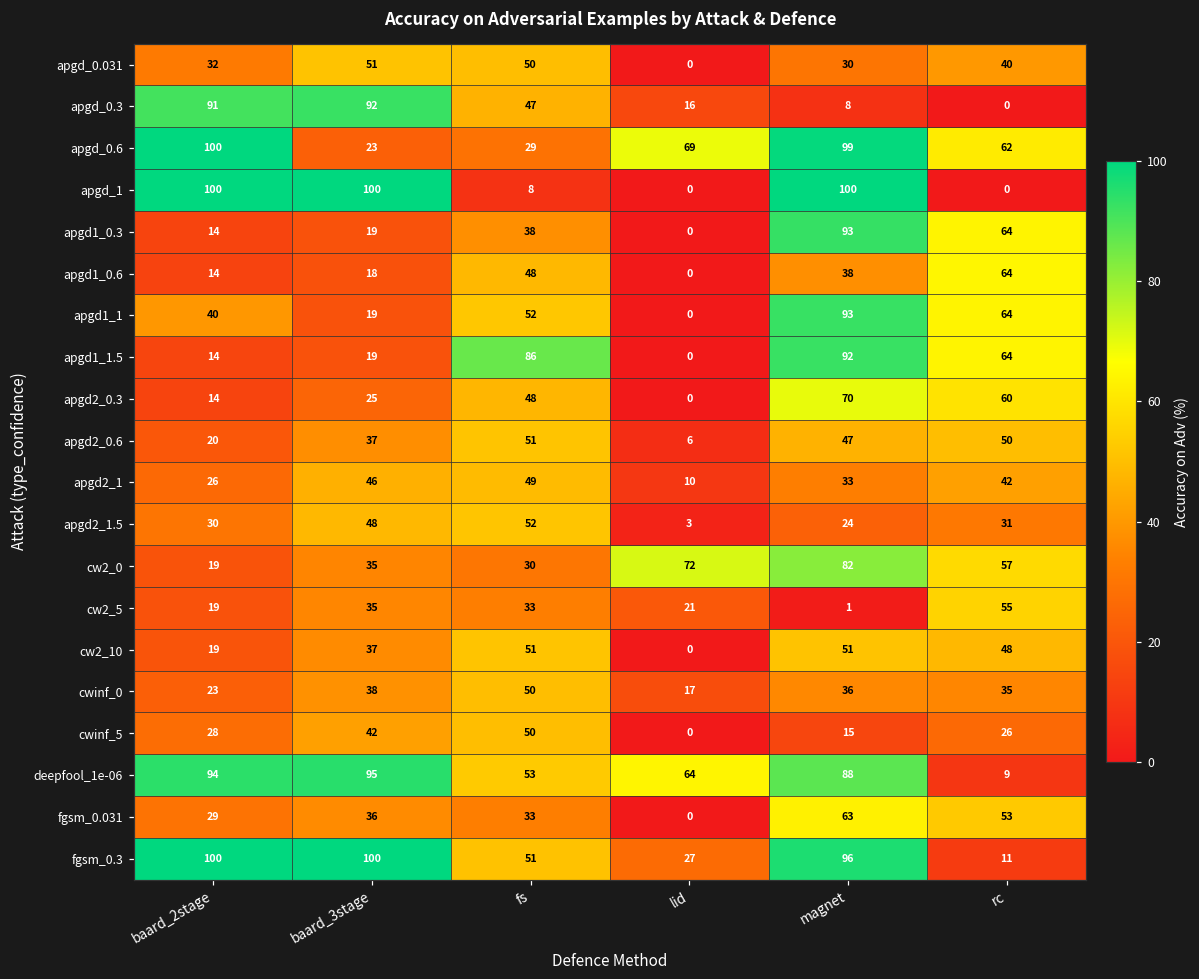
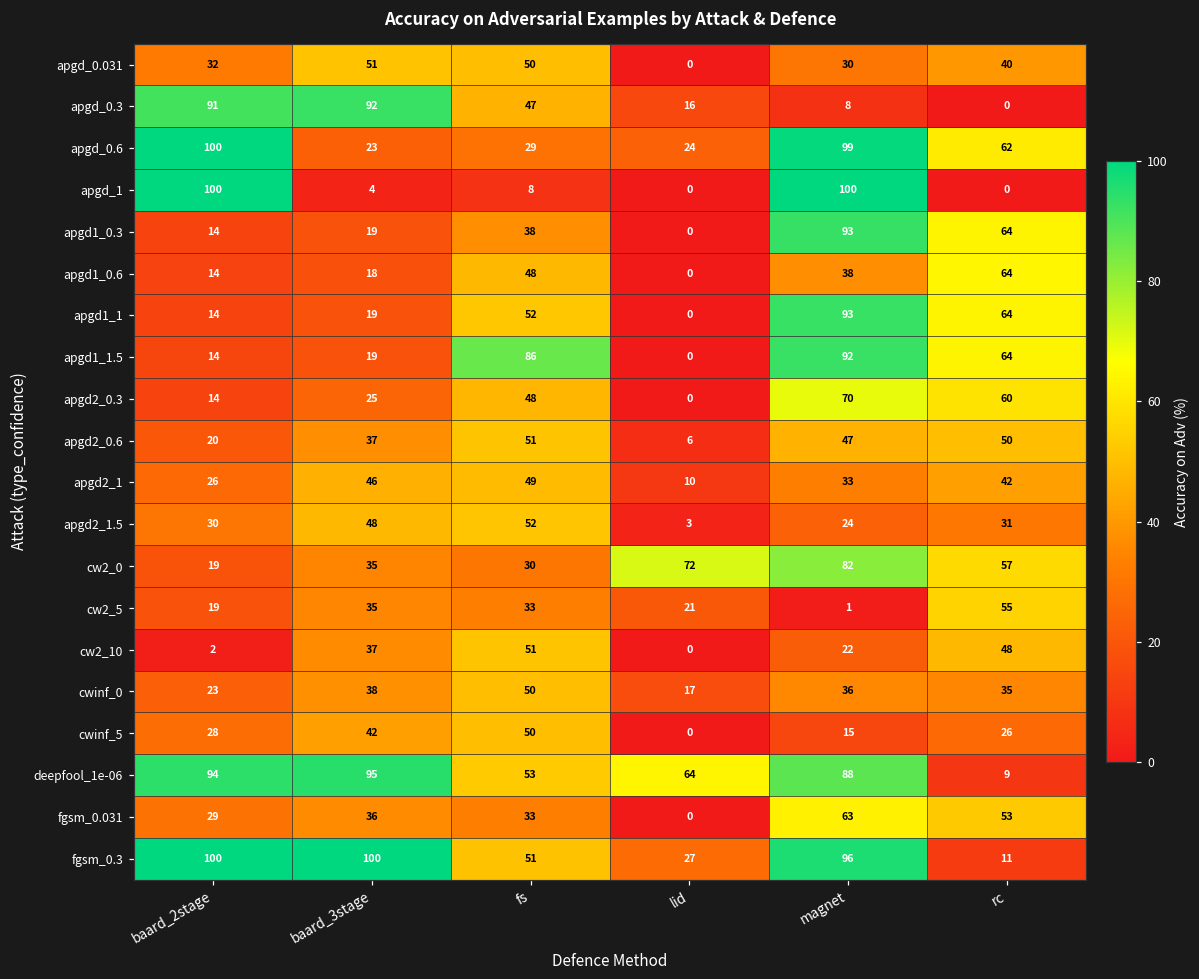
apgd_0.6, lid: 69 -> 24
apgd_1, baard_3stage: 100 -> 4
apgd1_1, baard_2stage: 40 -> 14
cw2_10, baard_2stage: 19 -> 2
cw2_10, magnet: 51 -> 22
